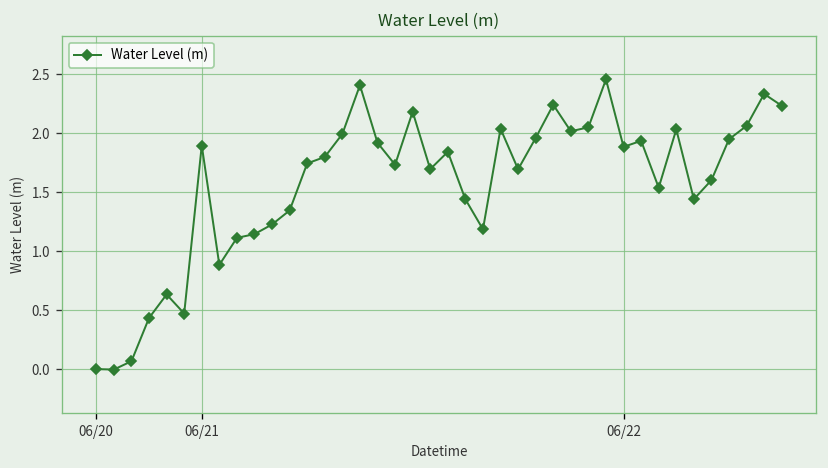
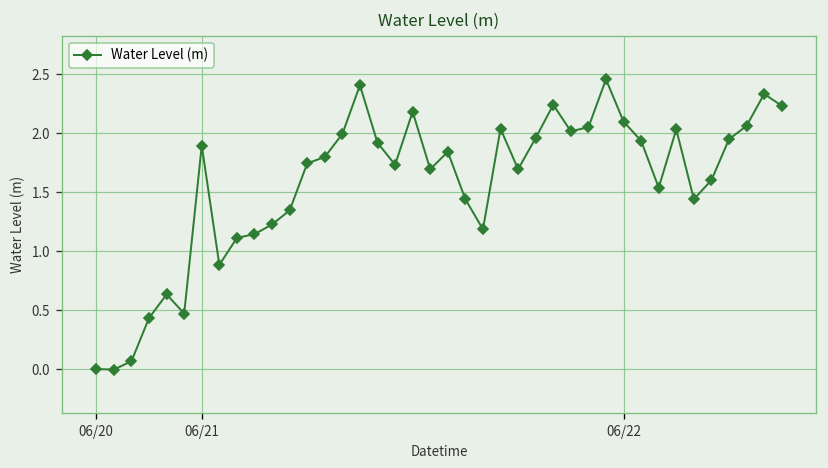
06/22: 1.9 -> 2.1
